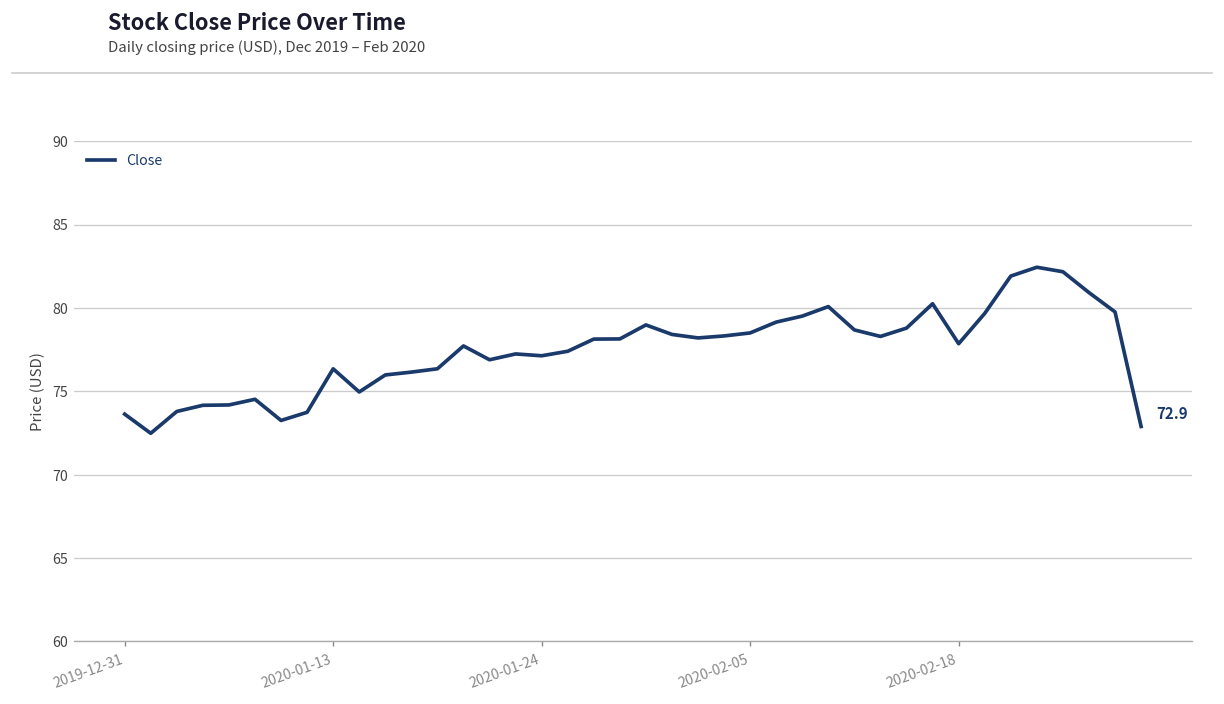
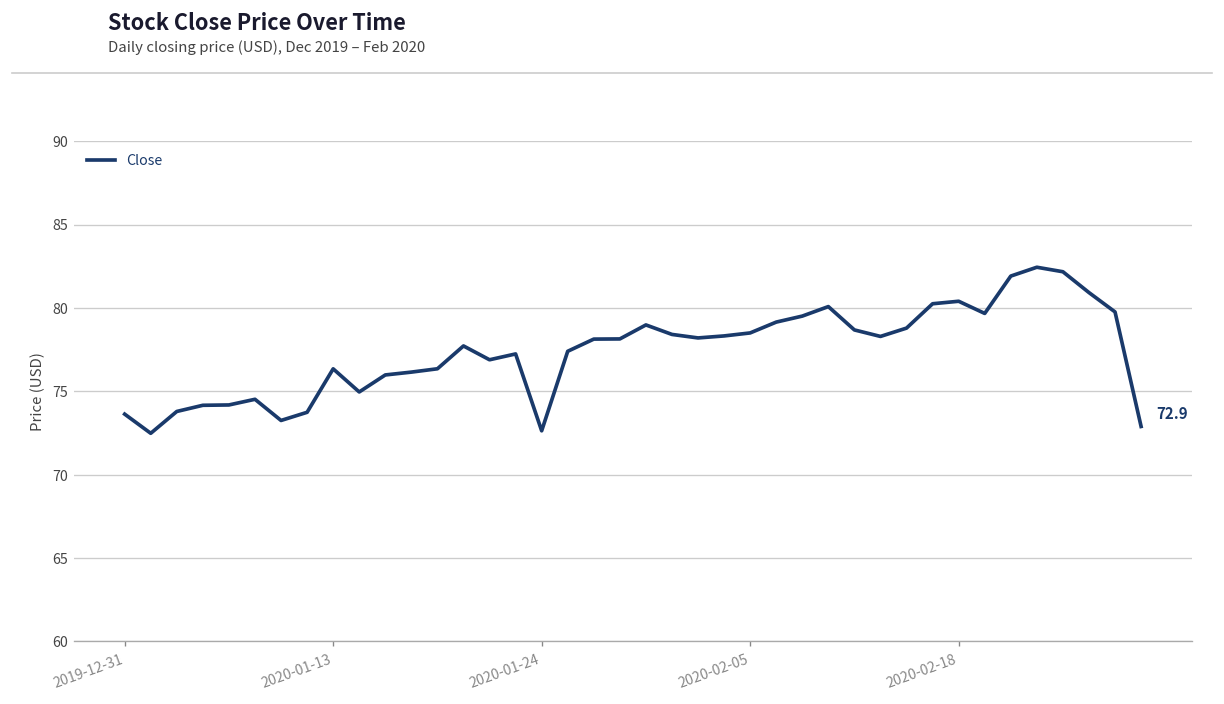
2020-01-24: 77.1 -> 72.6
2020-02-18: 77.9 -> 80.4
